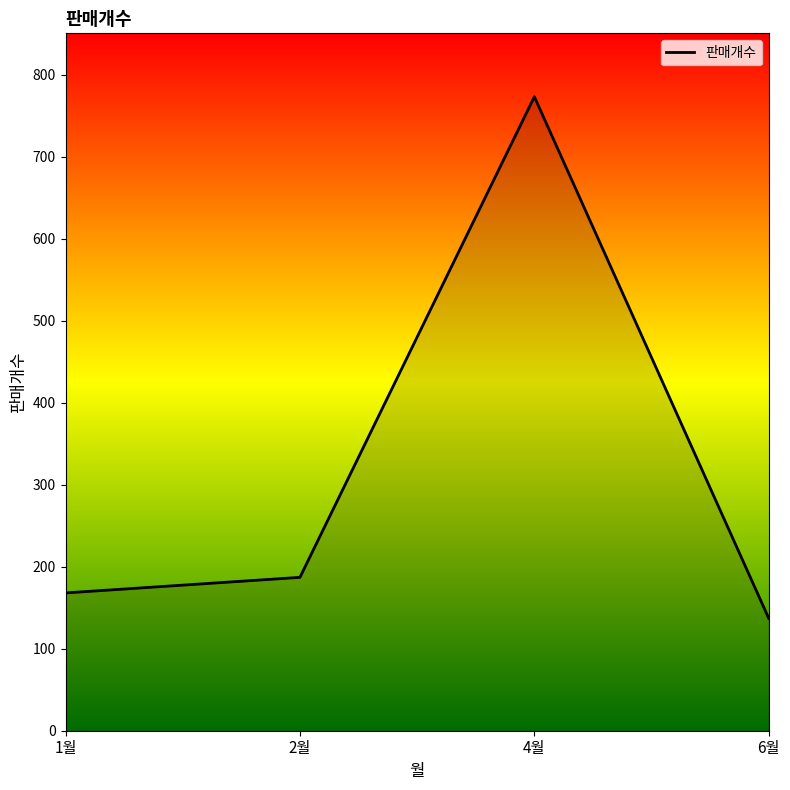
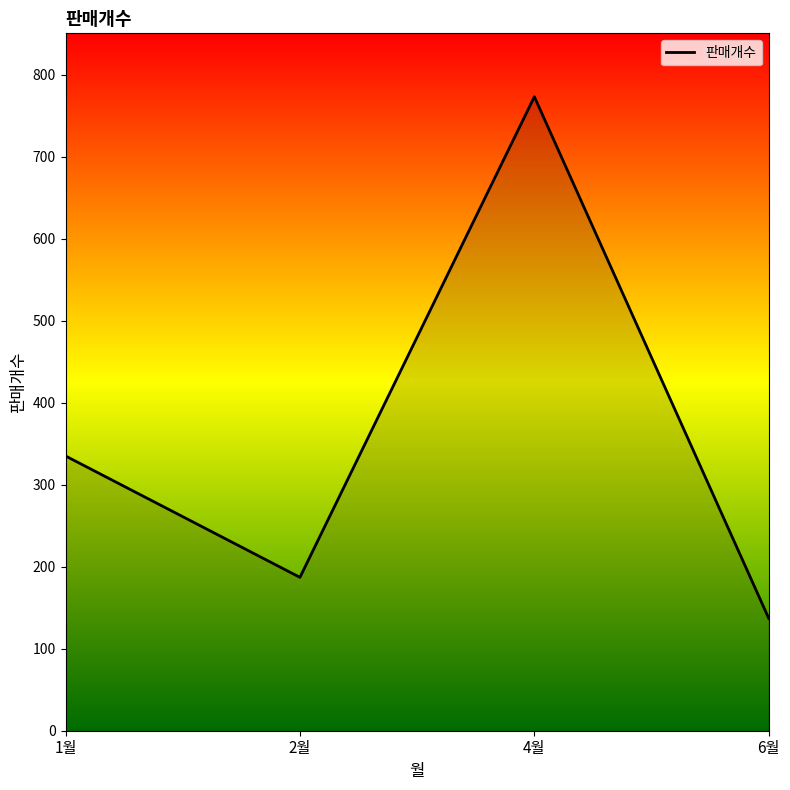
1월: 170 -> 340
